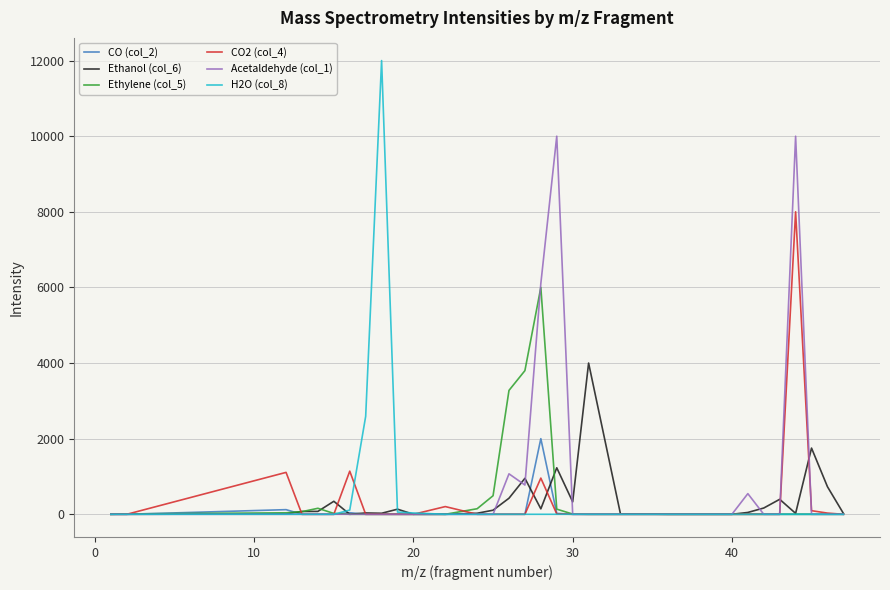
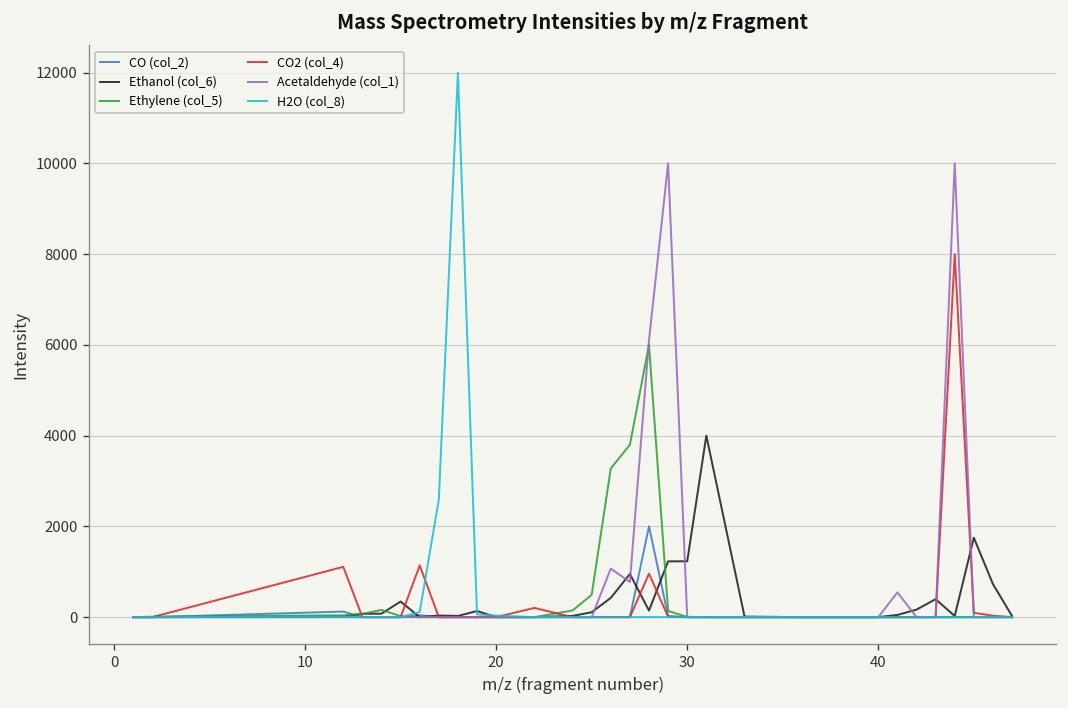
Ethanol (col_6), 30: 300 -> 1200
